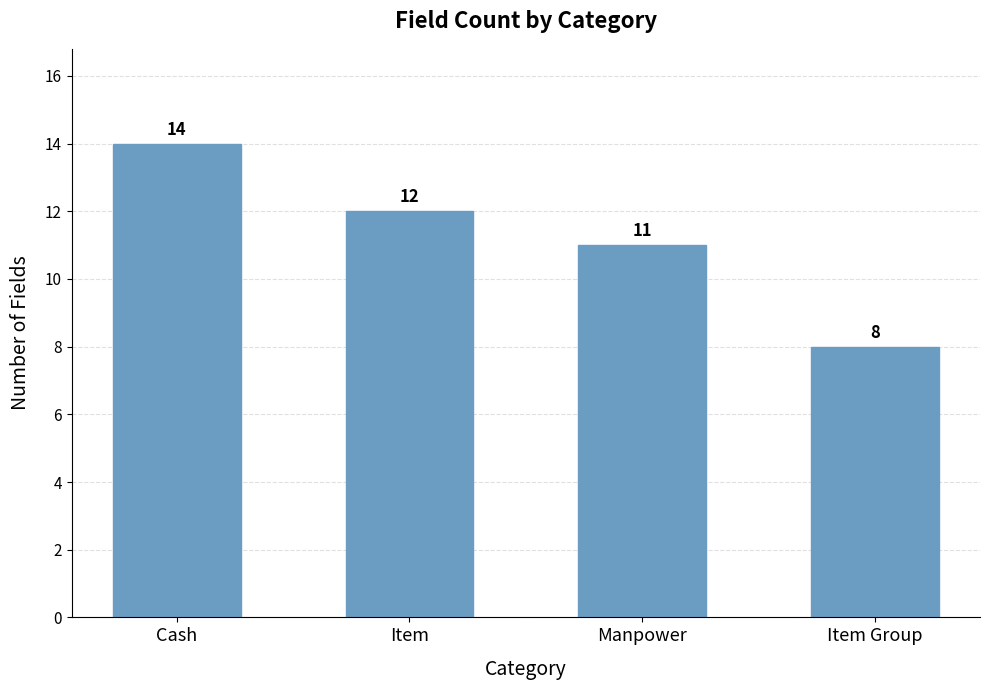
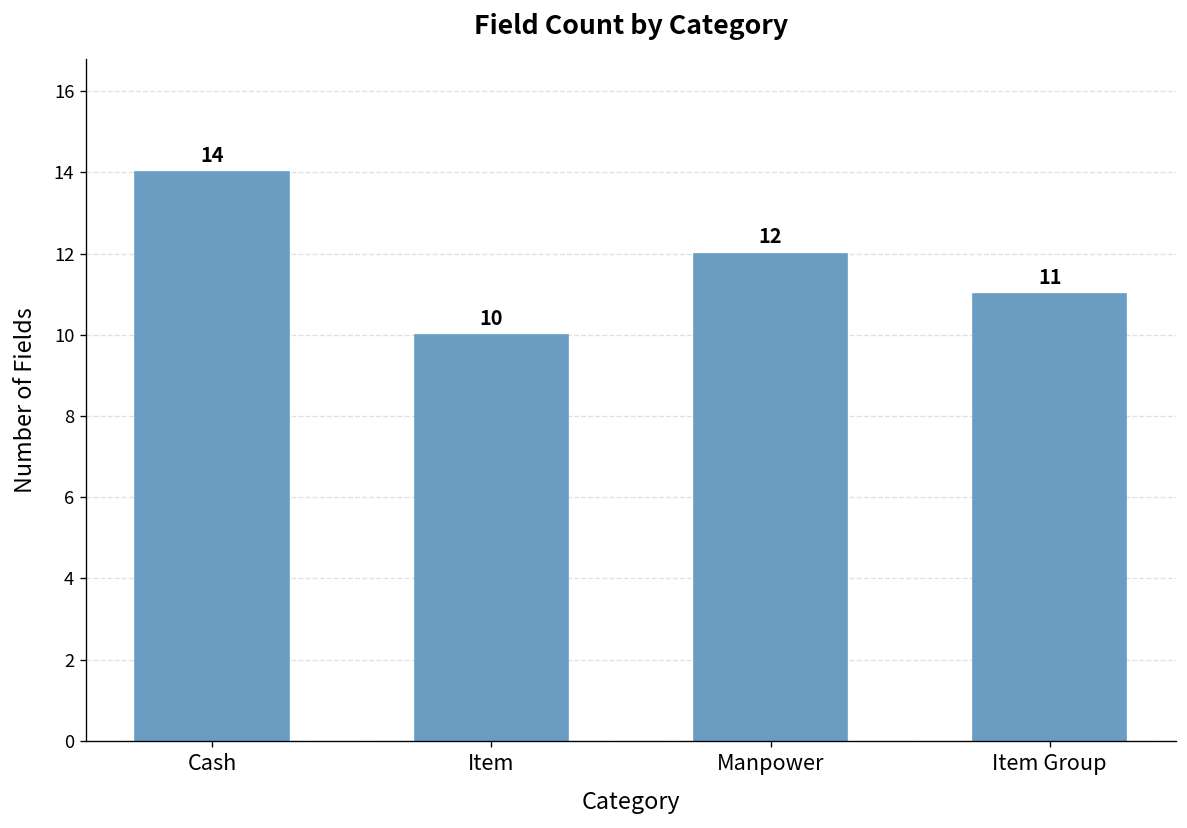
Item: 12 -> 10
Manpower: 11 -> 12
Item Group: 8 -> 11
